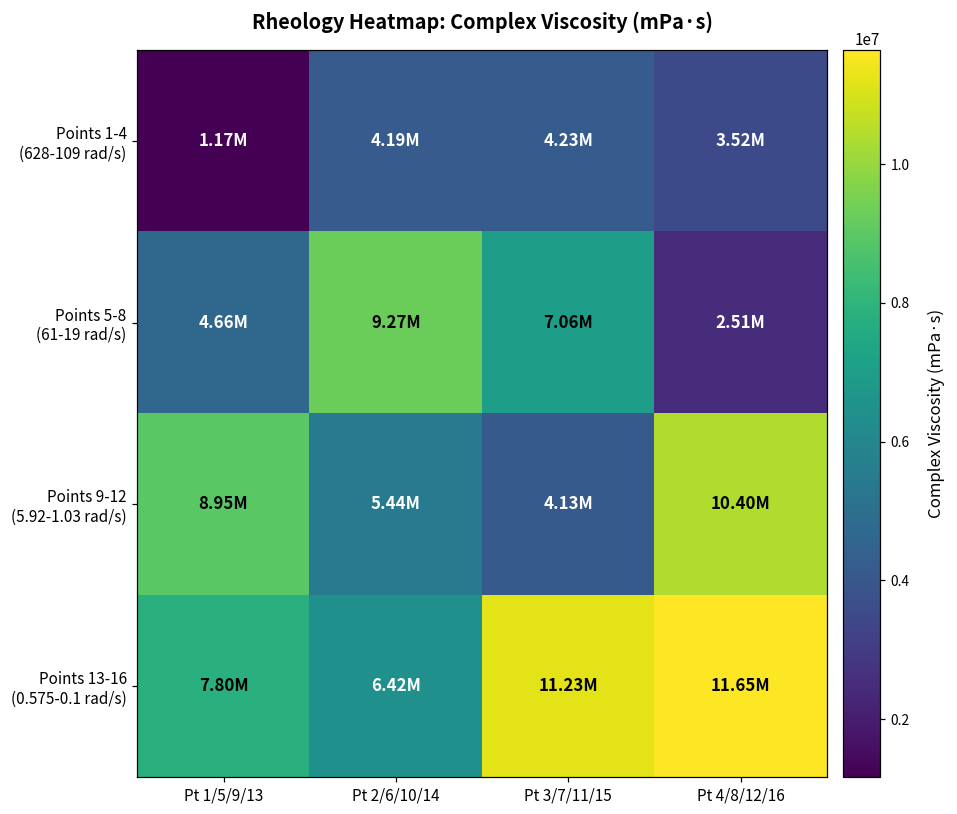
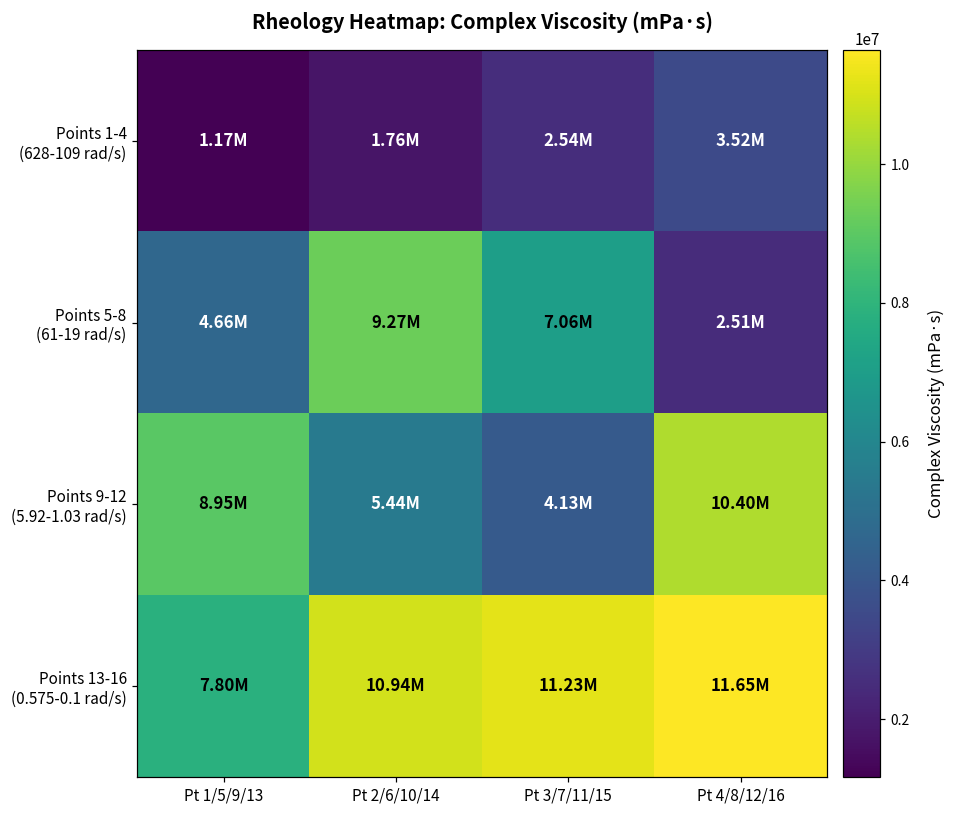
Points 1-4 (628-109 rad/s), Pt 2/6/10/14: 4.19M -> 1.76M
Points 1-4 (628-109 rad/s), Pt 3/7/11/15: 4.23M -> 2.54M
Points 13-16 (0.575-0.1 rad/s), Pt 2/6/10/14: 6.42M -> 10.94M
